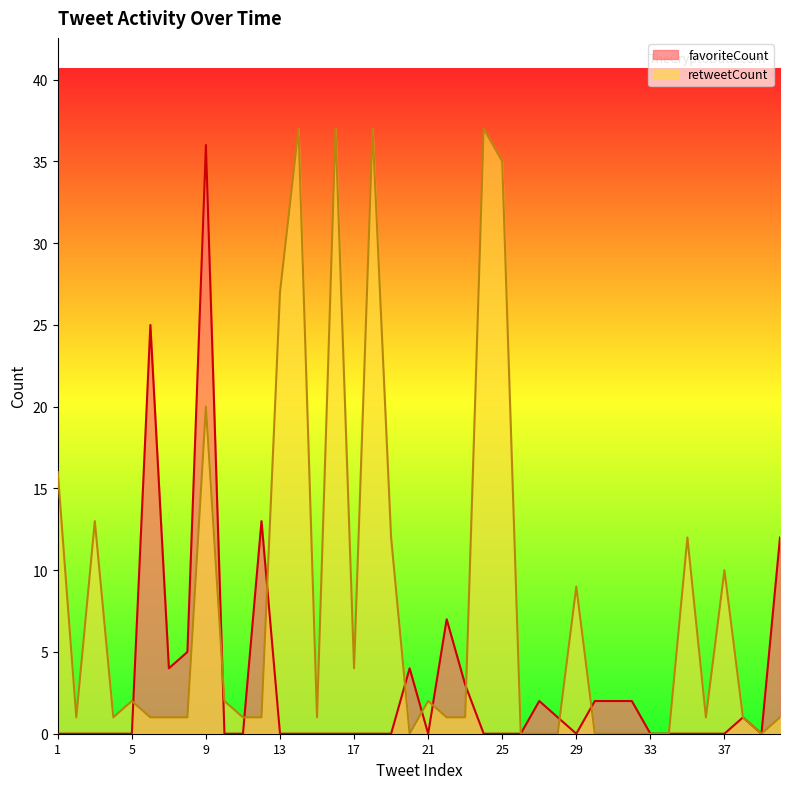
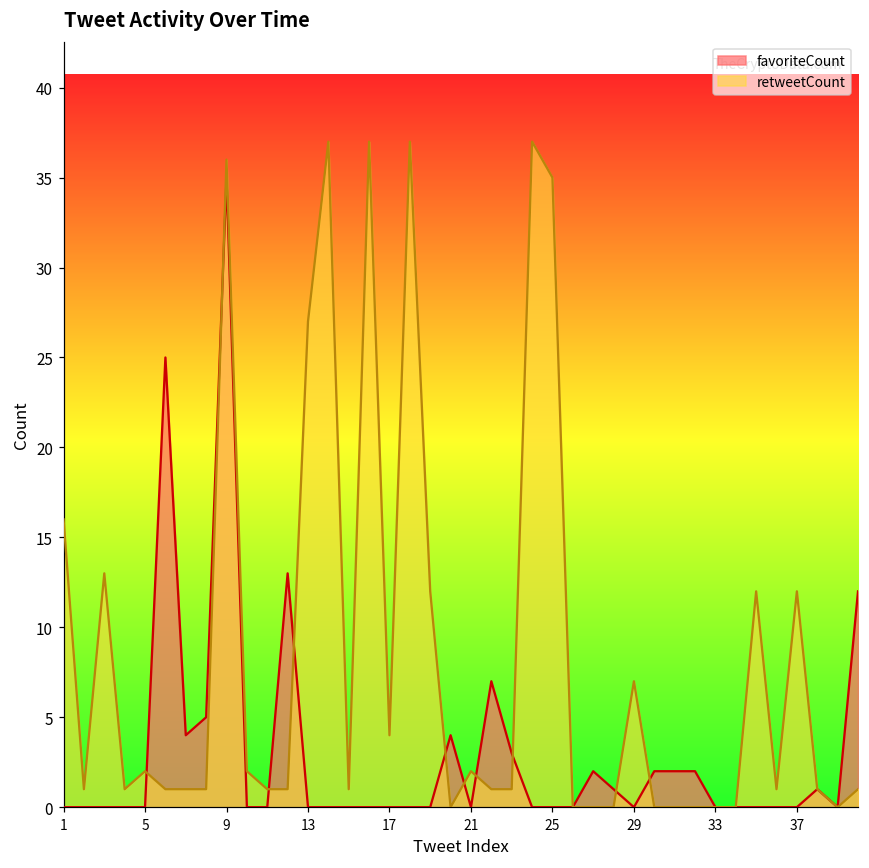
favoriteCount, 9: 36 -> 35
retweetCount, 9: 20 -> 36
retweetCount, 29: 9 -> 7
retweetCount, 37: 10 -> 12
